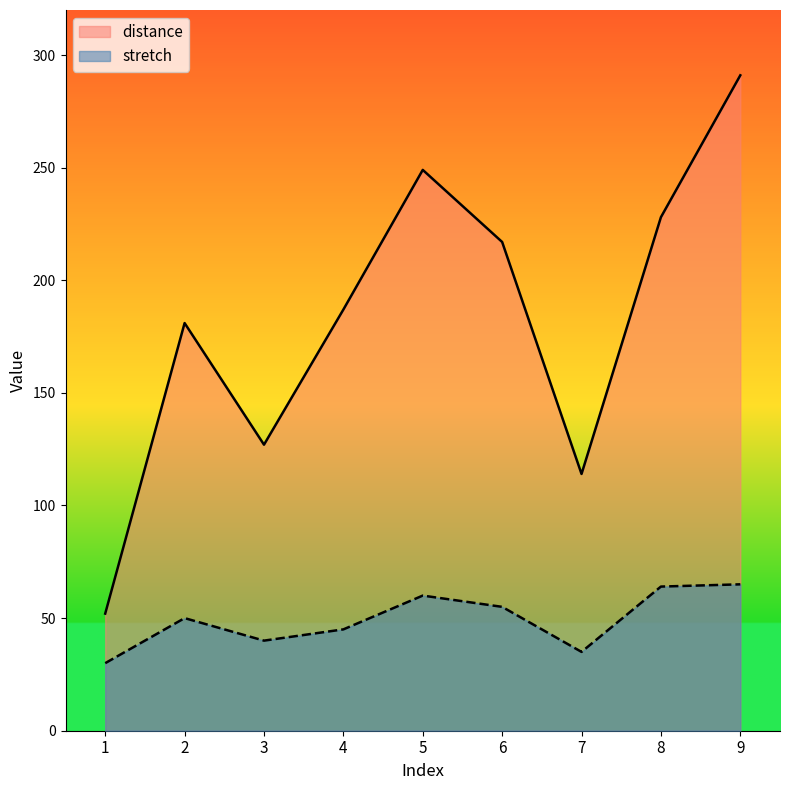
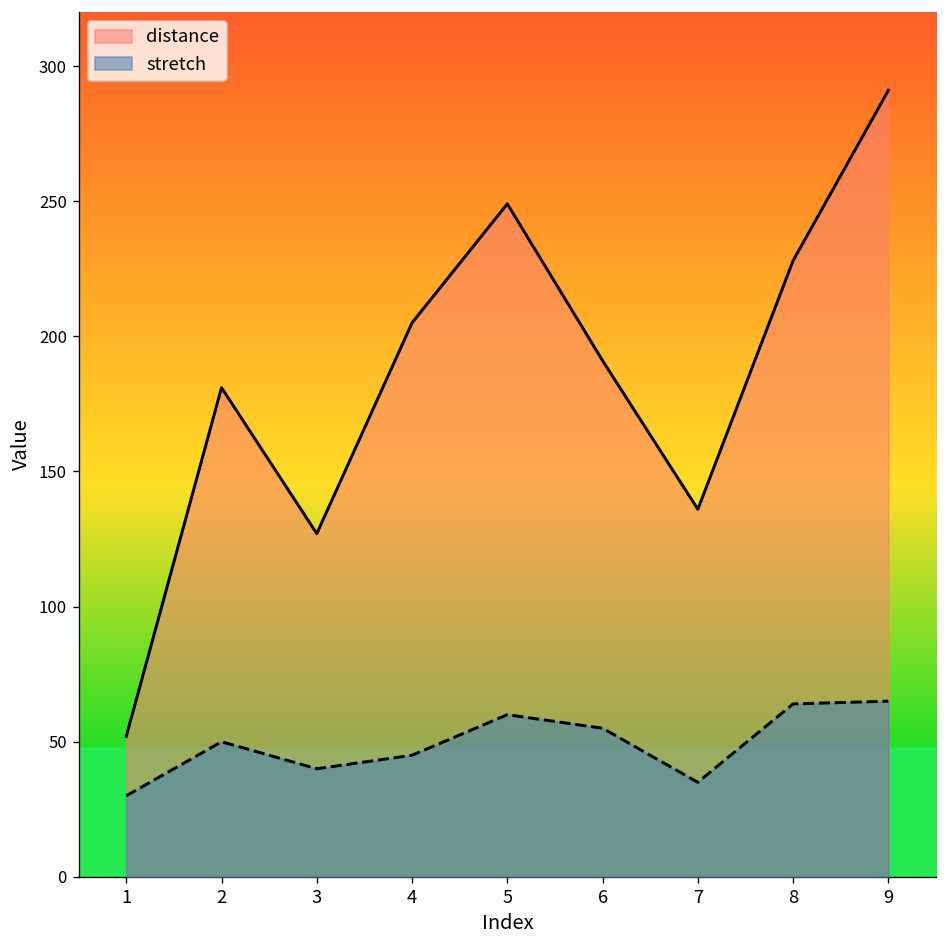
distance, 4: 187 -> 205
distance, 6: 217 -> 191
distance, 7: 114 -> 136
